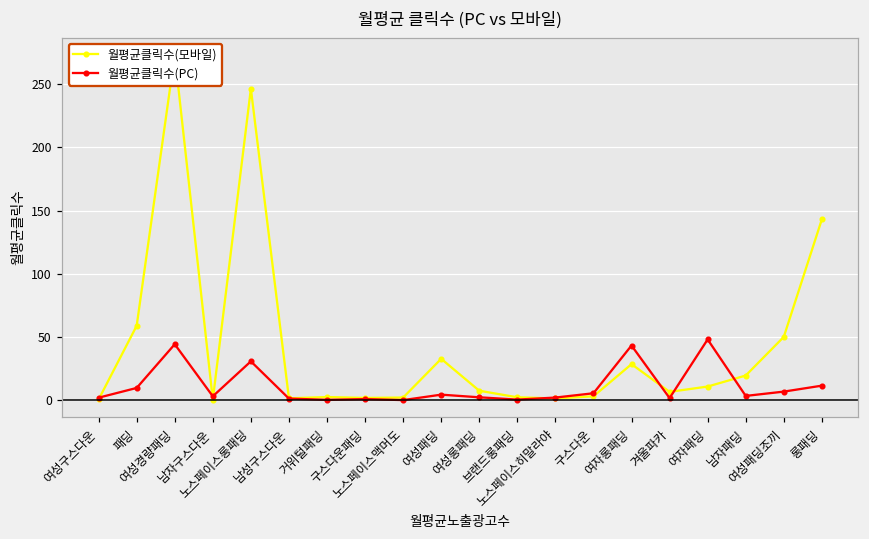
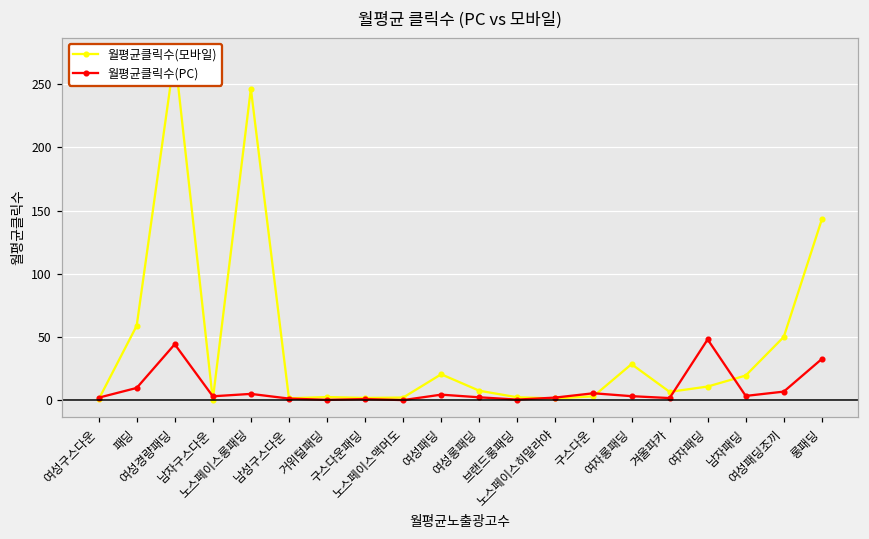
월평균클릭수(PC), 노스페이스롱패딩: 31 -> 5
월평균클릭수(모바일), 여성패딩: 33 -> 21
월평균클릭수(PC), 여자롱패딩: 43 -> 3
월평균클릭수(PC), 롱패딩: 12 -> 33
